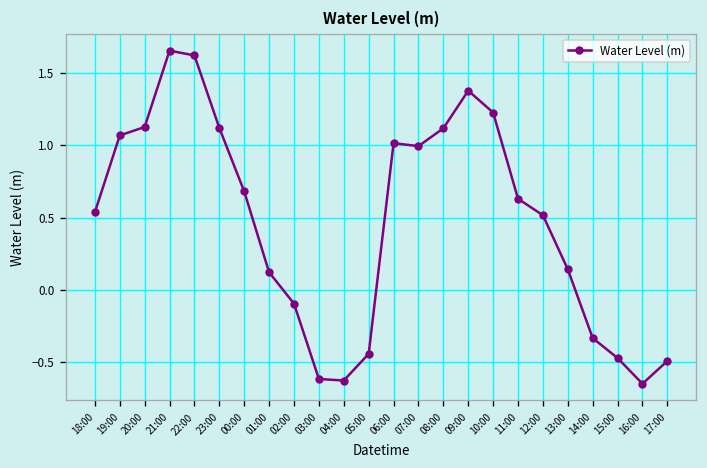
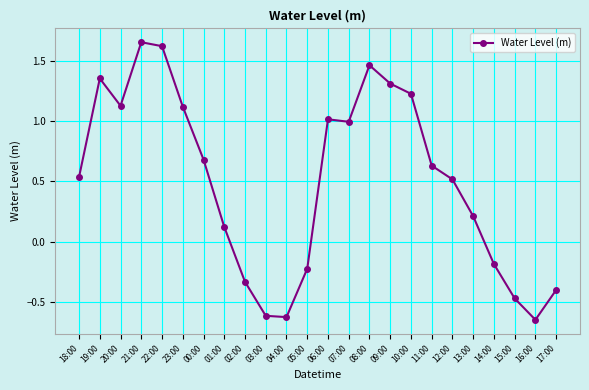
19:00: 1.07 -> 1.35
02:00: -0.09 -> -0.33
05:00: -0.44 -> -0.23
08:00: 1.12 -> 1.46
09:00: 1.38 -> 1.31
13:00: 0.14 -> 0.21
14:00: -0.33 -> -0.19
17:00: -0.49 -> -0.40
